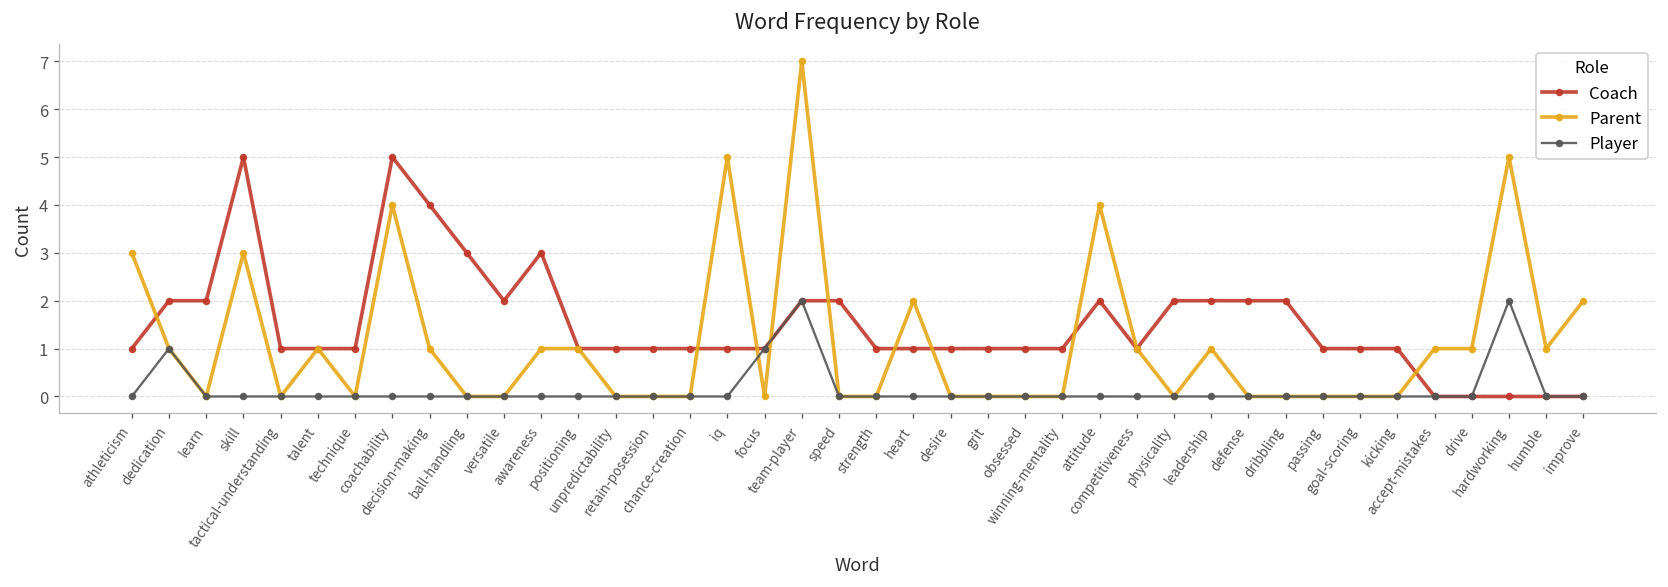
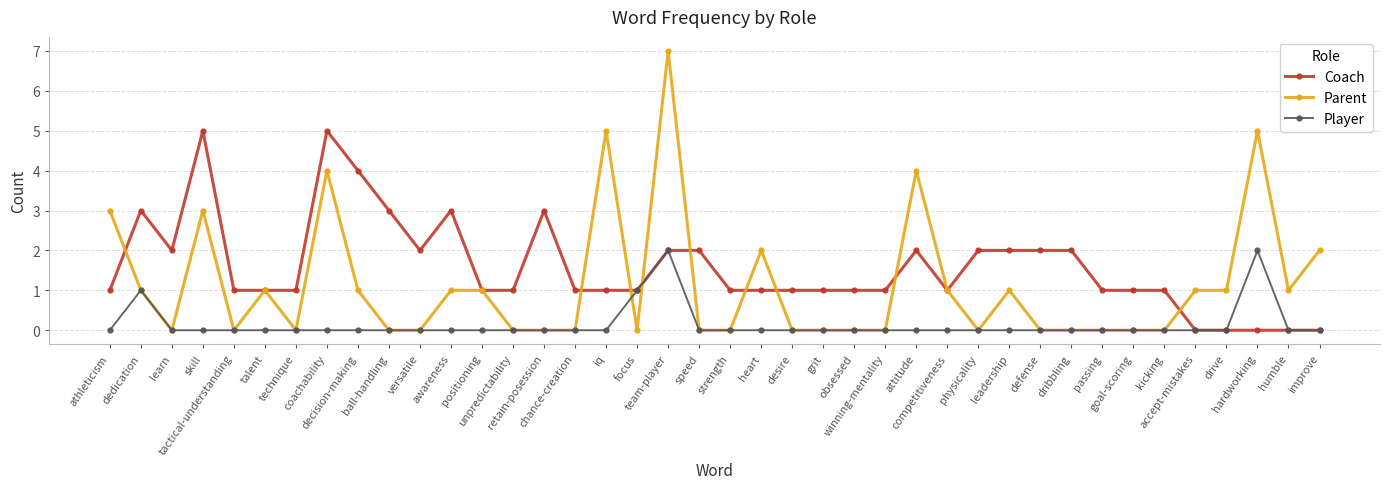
Coach, dedication: 2 -> 3
Coach, retain-posession: 1 -> 3
